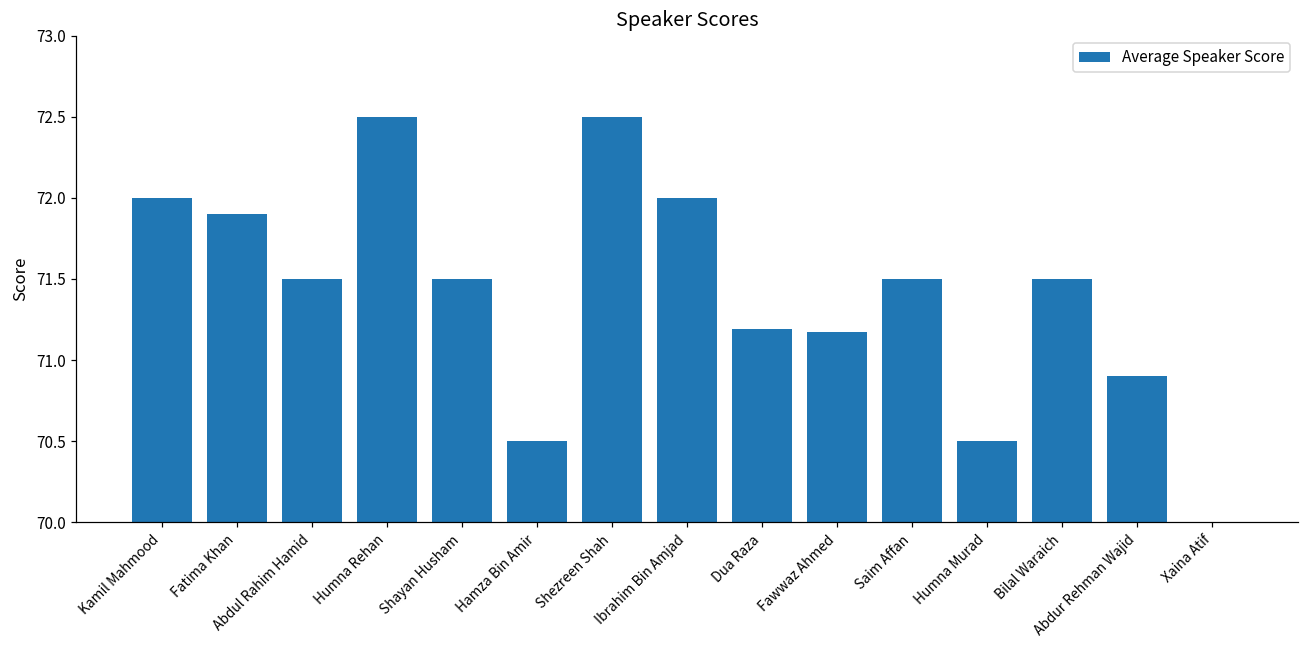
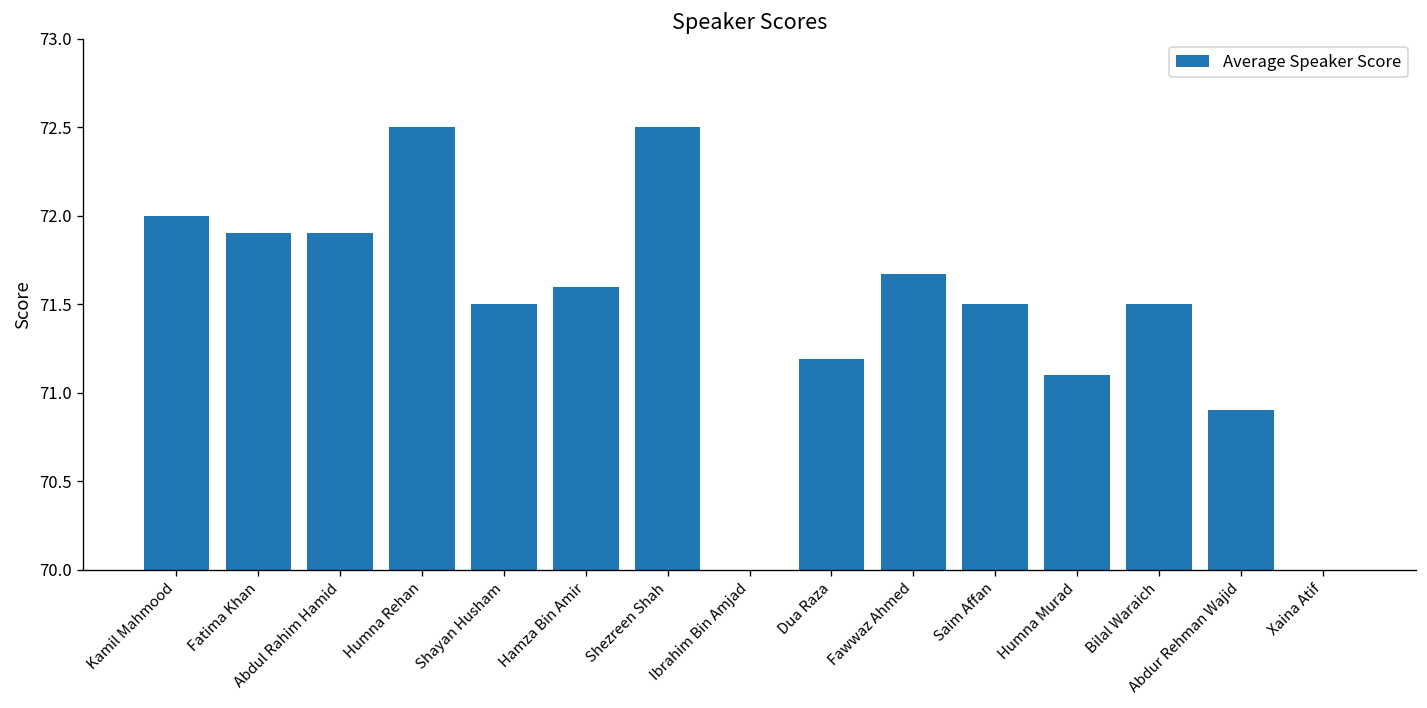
Abdul Rahim Hamid: 71.5 -> 71.9
Hamza Bin Amir: 70.5 -> 71.6
Ibrahim Bin Amjad: 72 -> 70
Fawwaz Ahmed: 71.17 -> 71.67
Humna Murad: 70.5 -> 71.1
